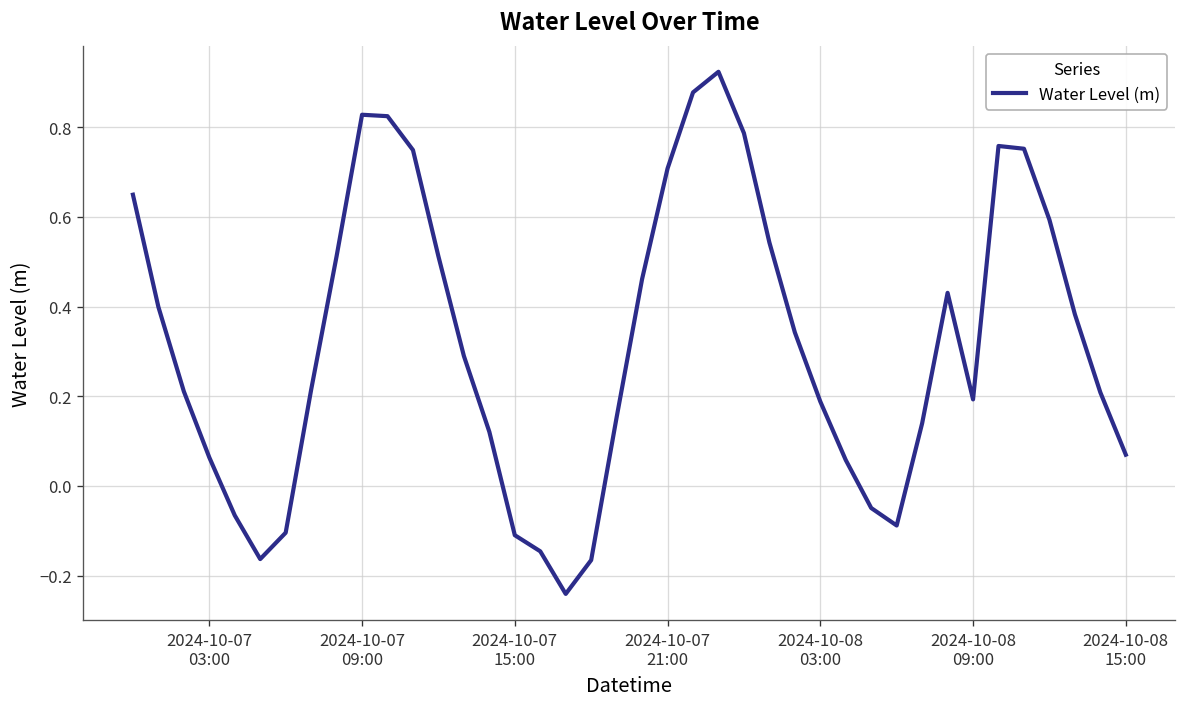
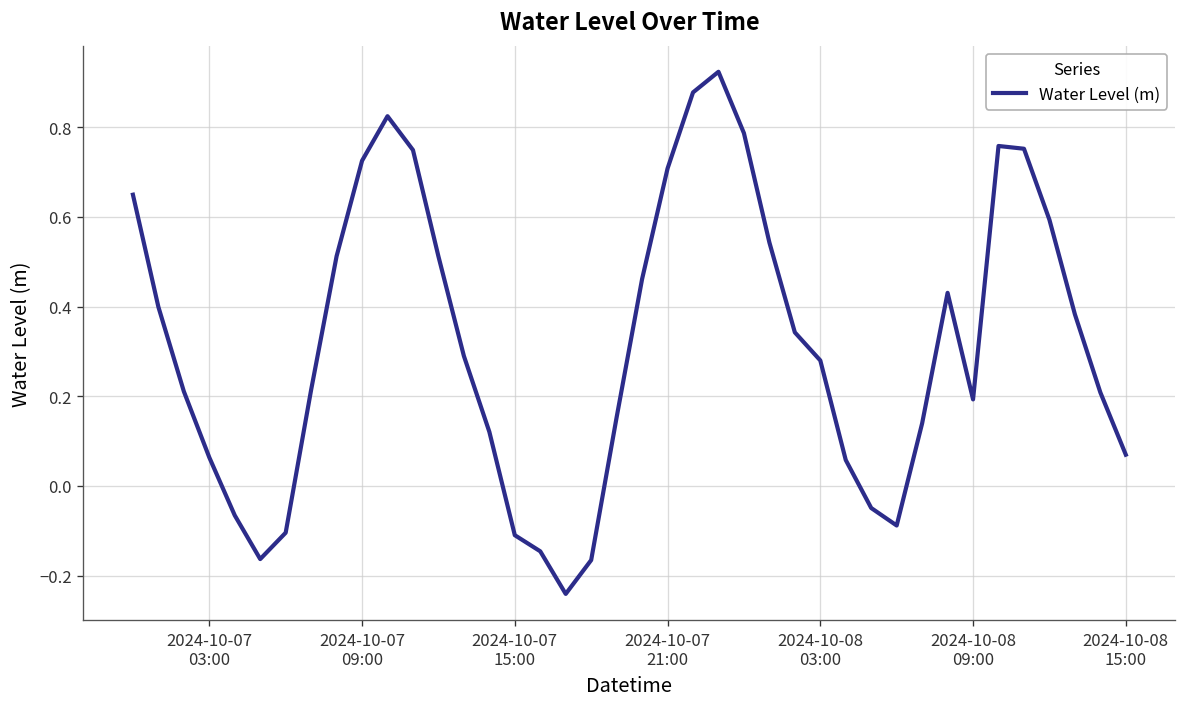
2024-10-07 09:00: 0.83 -> 0.72
2024-10-08 03:00: 0.19 -> 0.28
